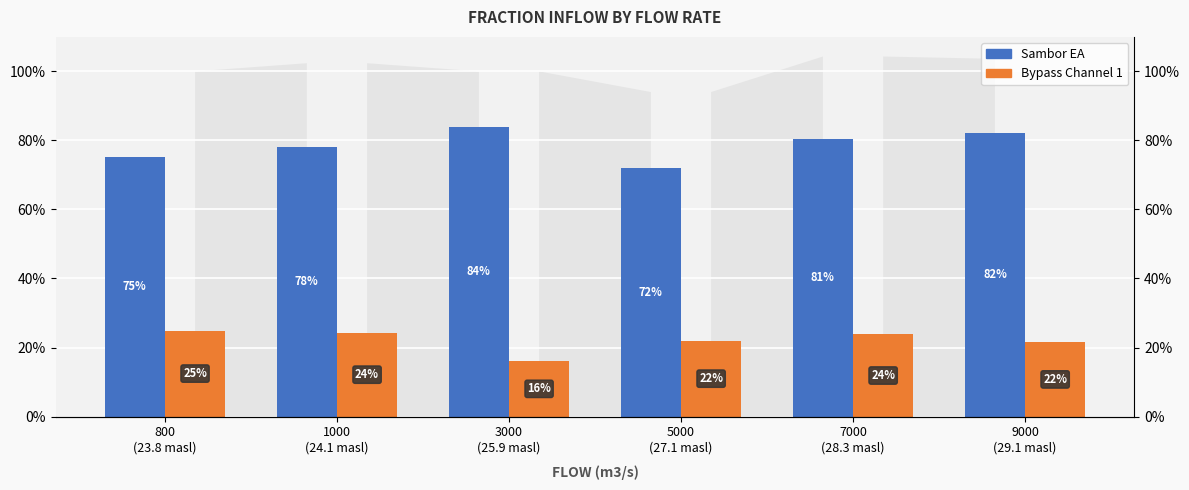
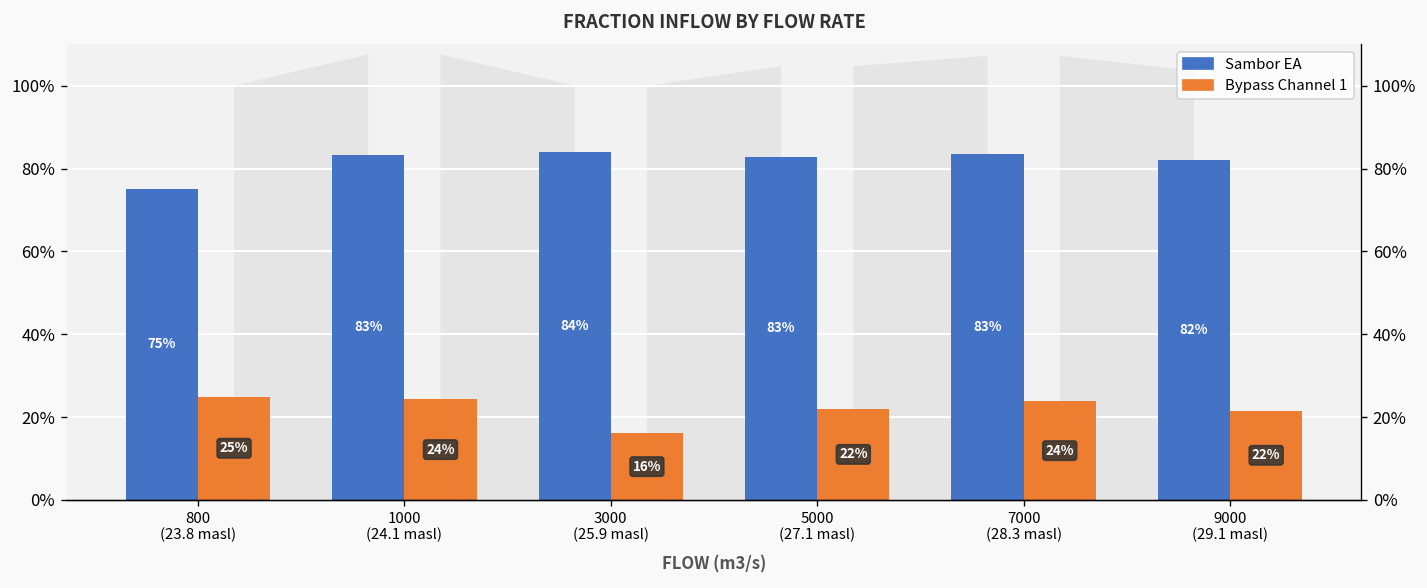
Sambor EA, 1000 (24.1 masl): 78% -> 83%
Sambor EA, 5000 (27.1 masl): 72% -> 83%
Sambor EA, 7000 (28.3 masl): 81% -> 83%
